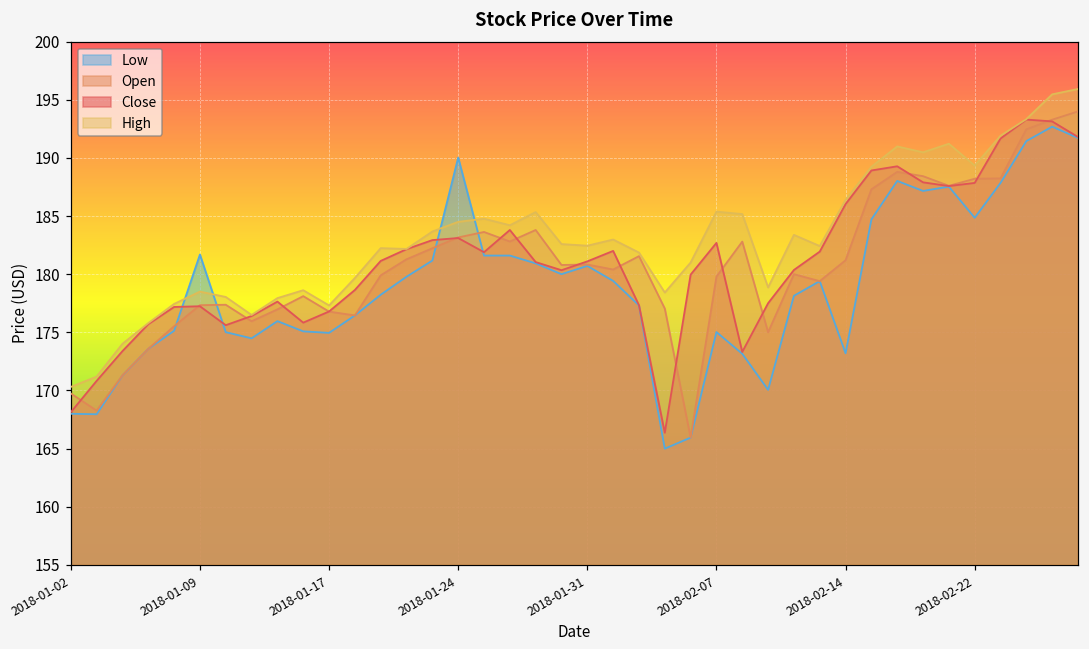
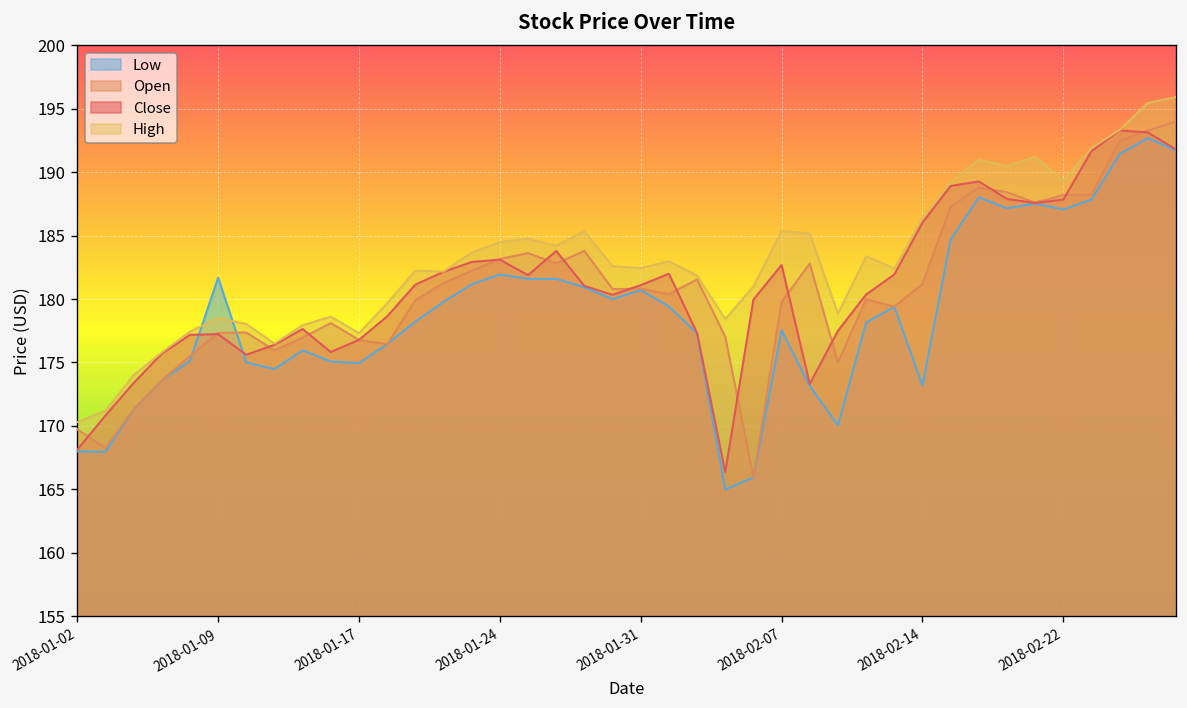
Low, 2018-01-24: 190.0 -> 181.9
Low, 2018-02-07: 175.0 -> 177.5
Low, 2018-02-22: 184.9 -> 187.1
